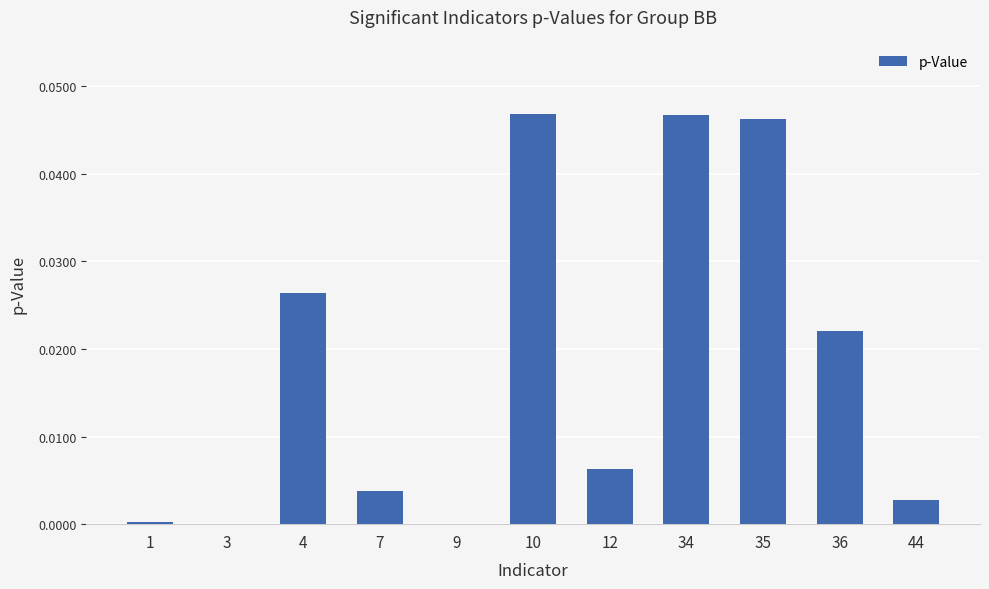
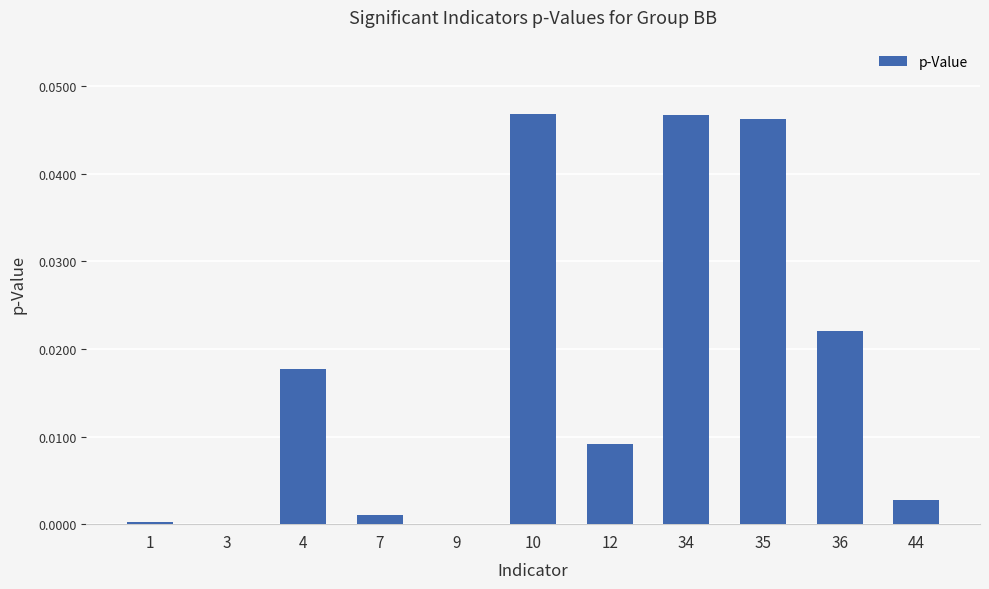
4: 0.026 -> 0.018
7: 0.004 -> 0.001
12: 0.006 -> 0.009
